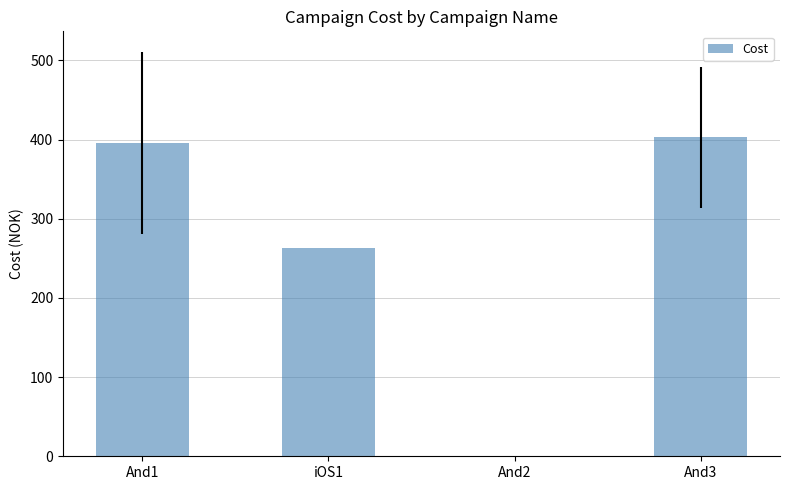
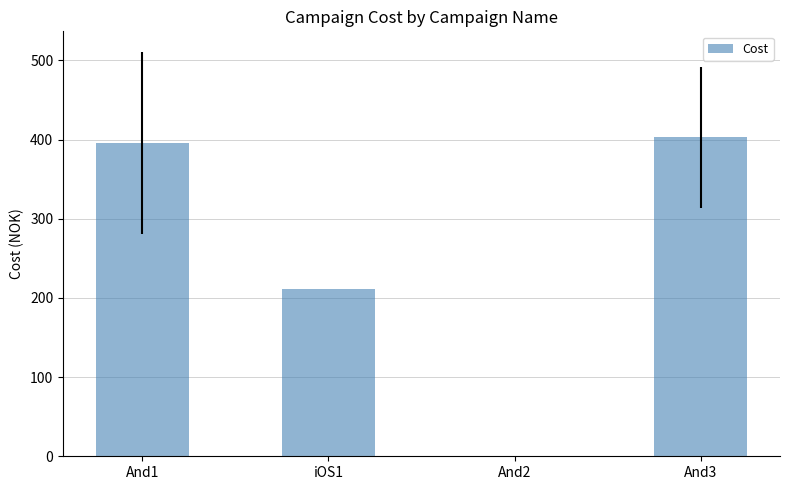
iOS1: 260 -> 210
